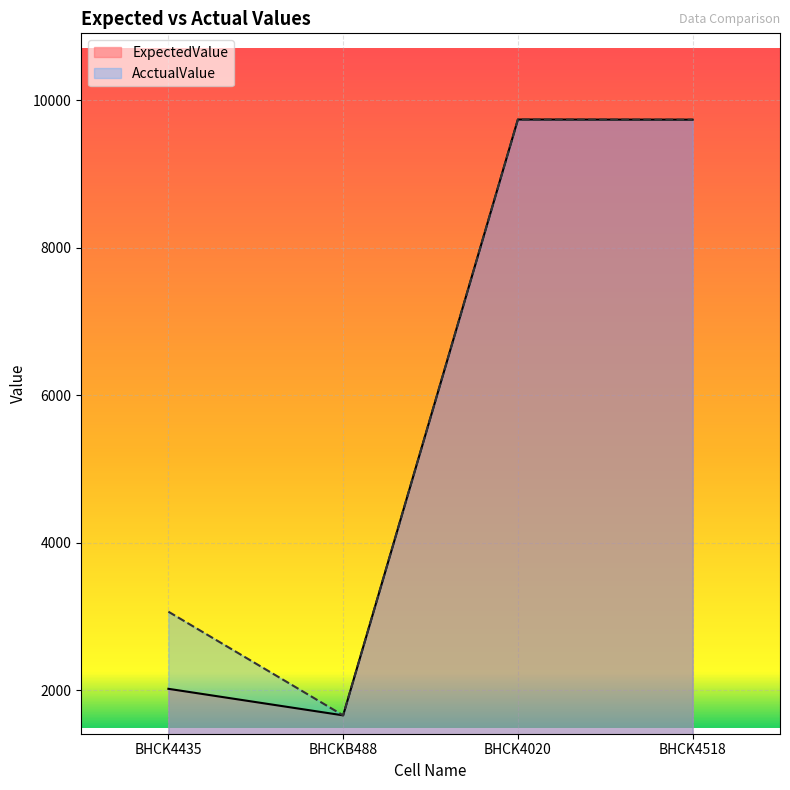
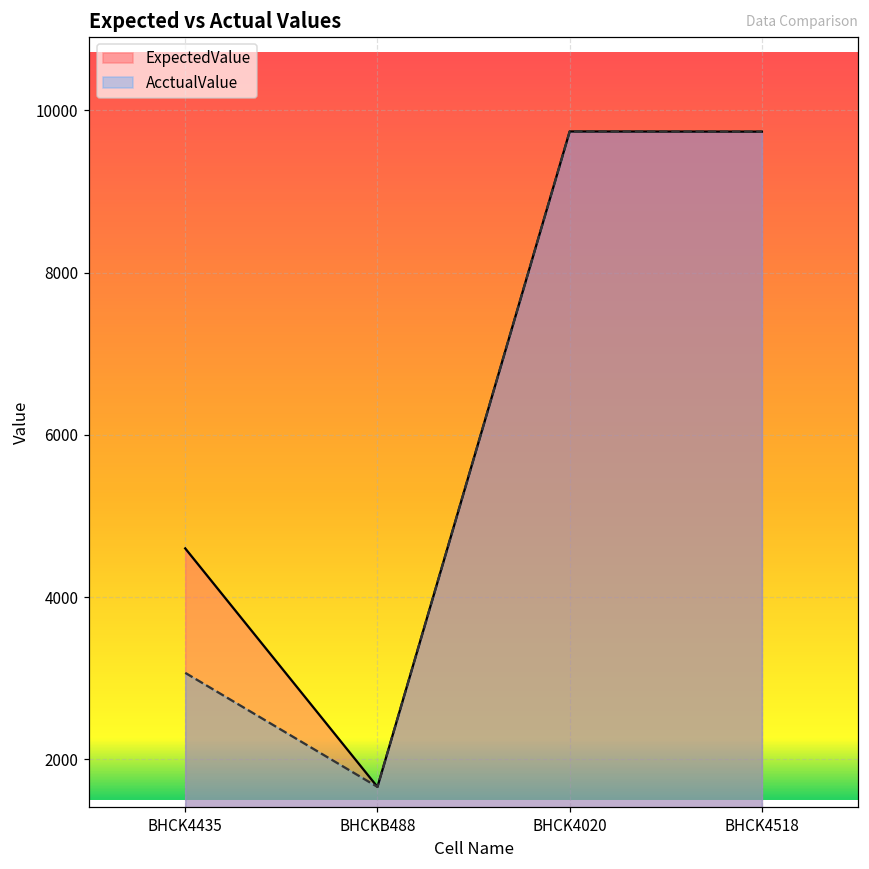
ExpectedValue, BHCK4435: 2000 -> 4600
